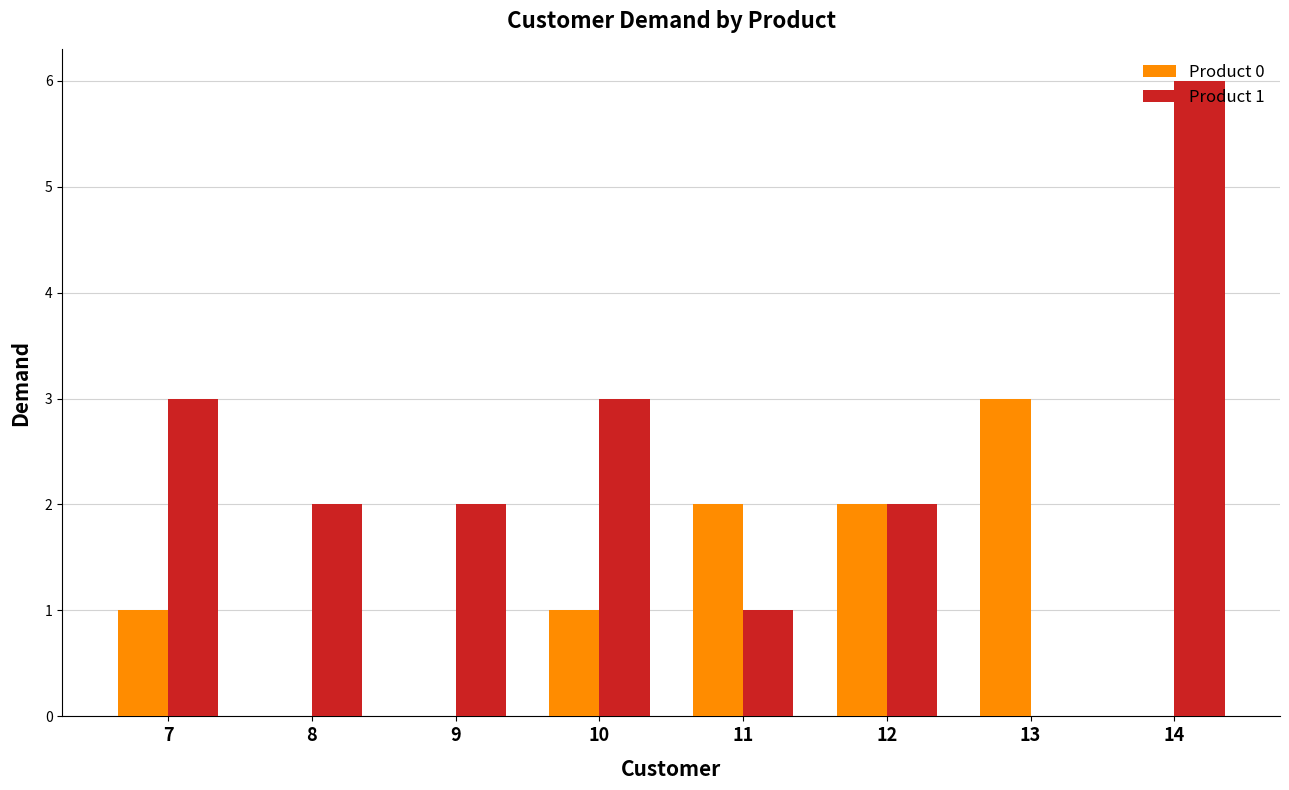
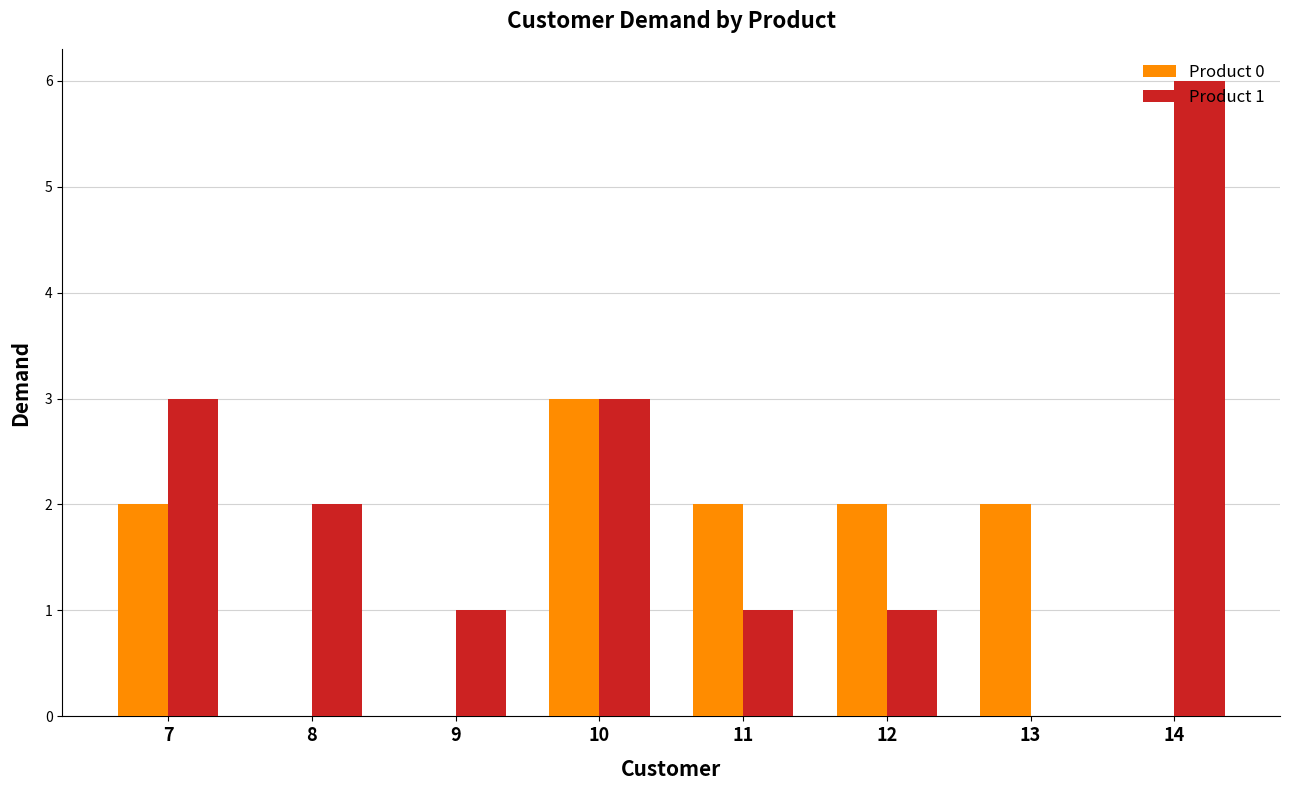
Product 0, 7: 1 -> 2
Product 1, 9: 2 -> 1
Product 0, 10: 1 -> 3
Product 1, 12: 2 -> 1
Product 0, 13: 3 -> 2
